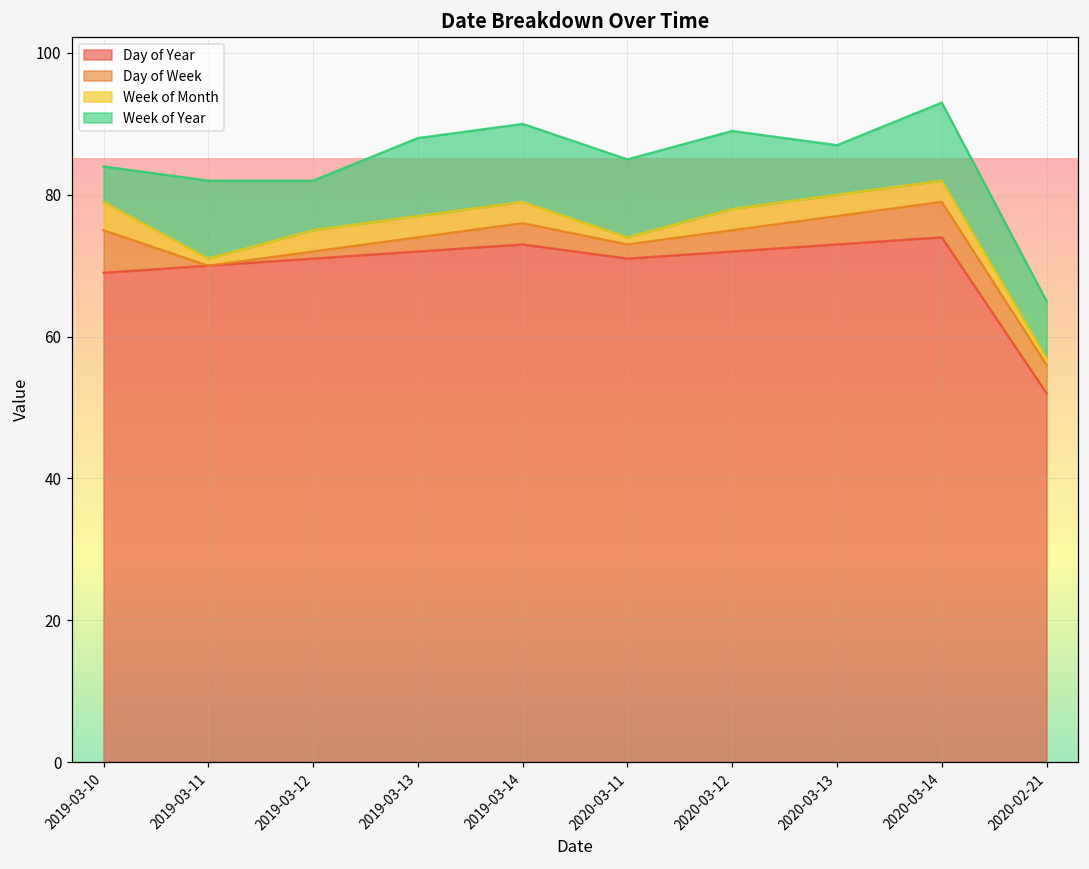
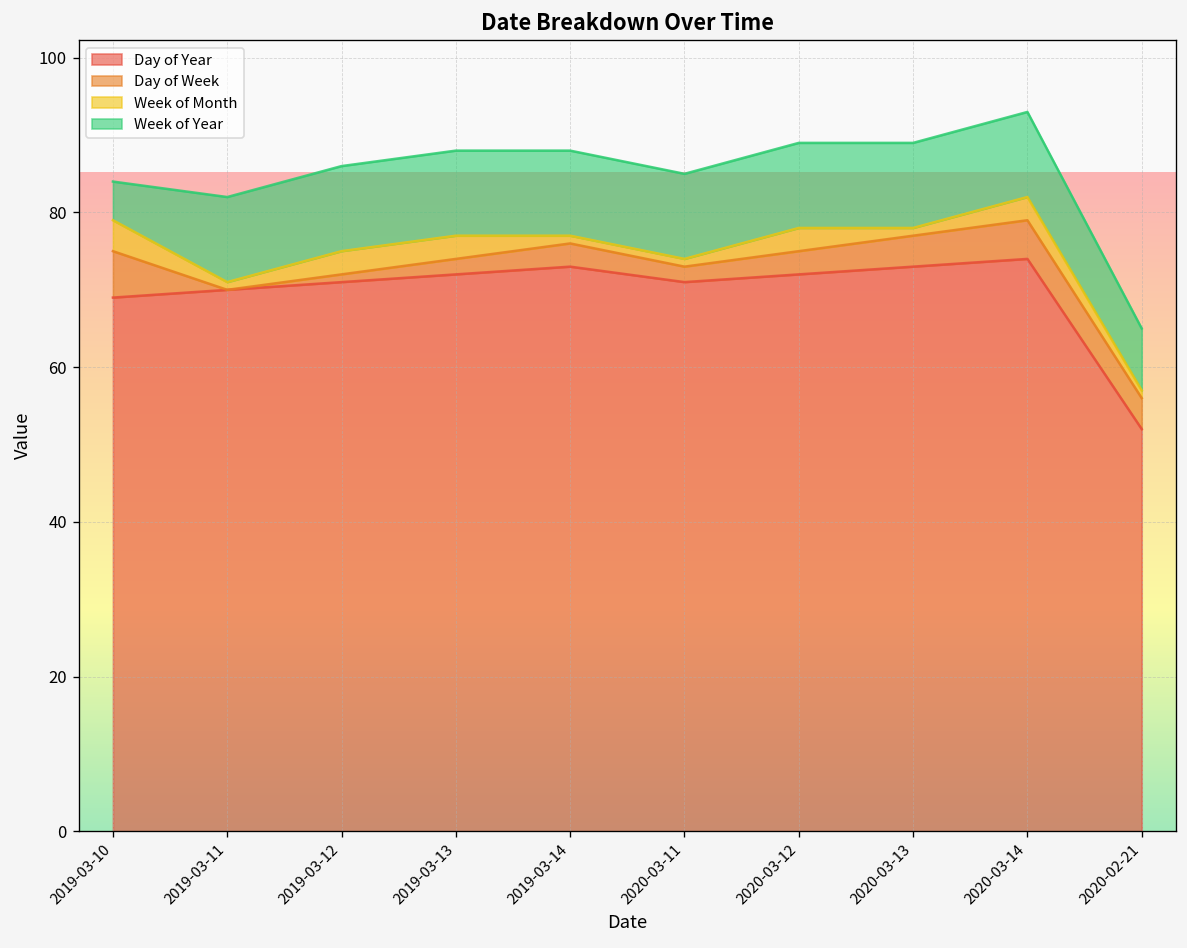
Week of Year, 2019-03-12: 7 -> 11
Week of Month, 2019-03-14: 3 -> 1
Week of Month, 2020-03-13: 3 -> 1
Week of Year, 2020-03-13: 7 -> 11
